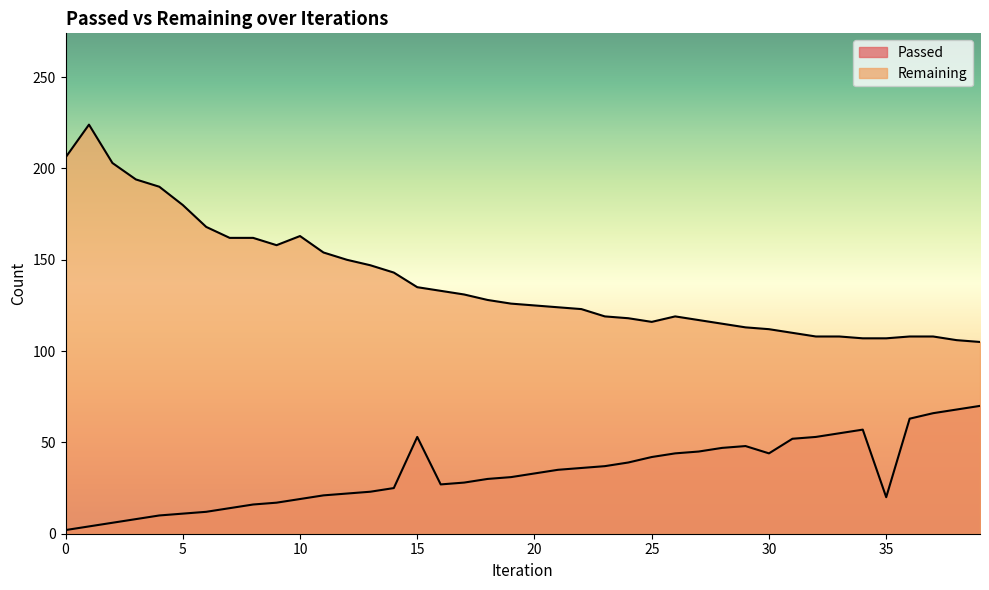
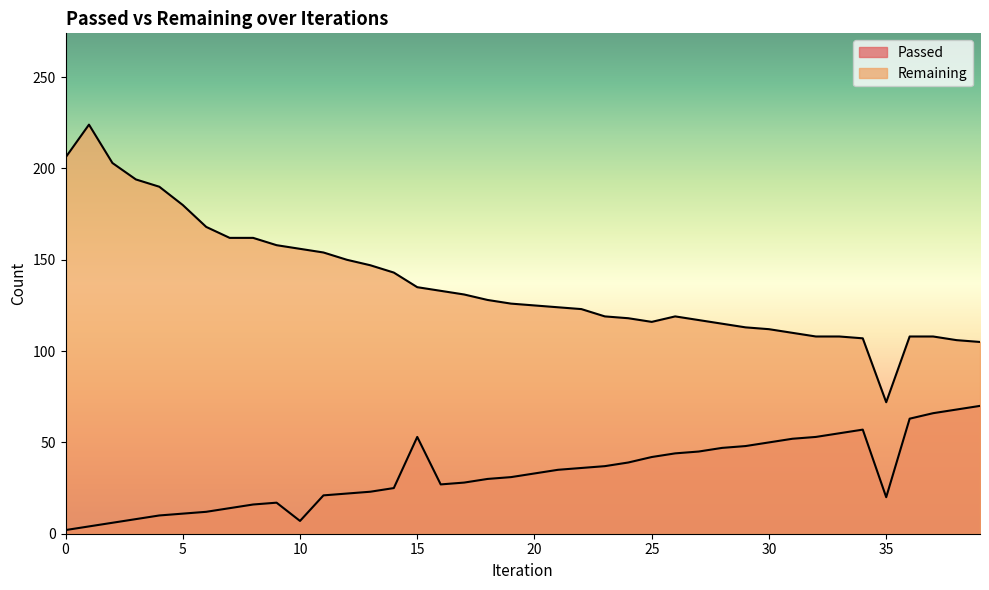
Passed, 10: 19 -> 7
Remaining, 10: 163 -> 156
Passed, 30: 44 -> 50
Remaining, 35: 107 -> 72
